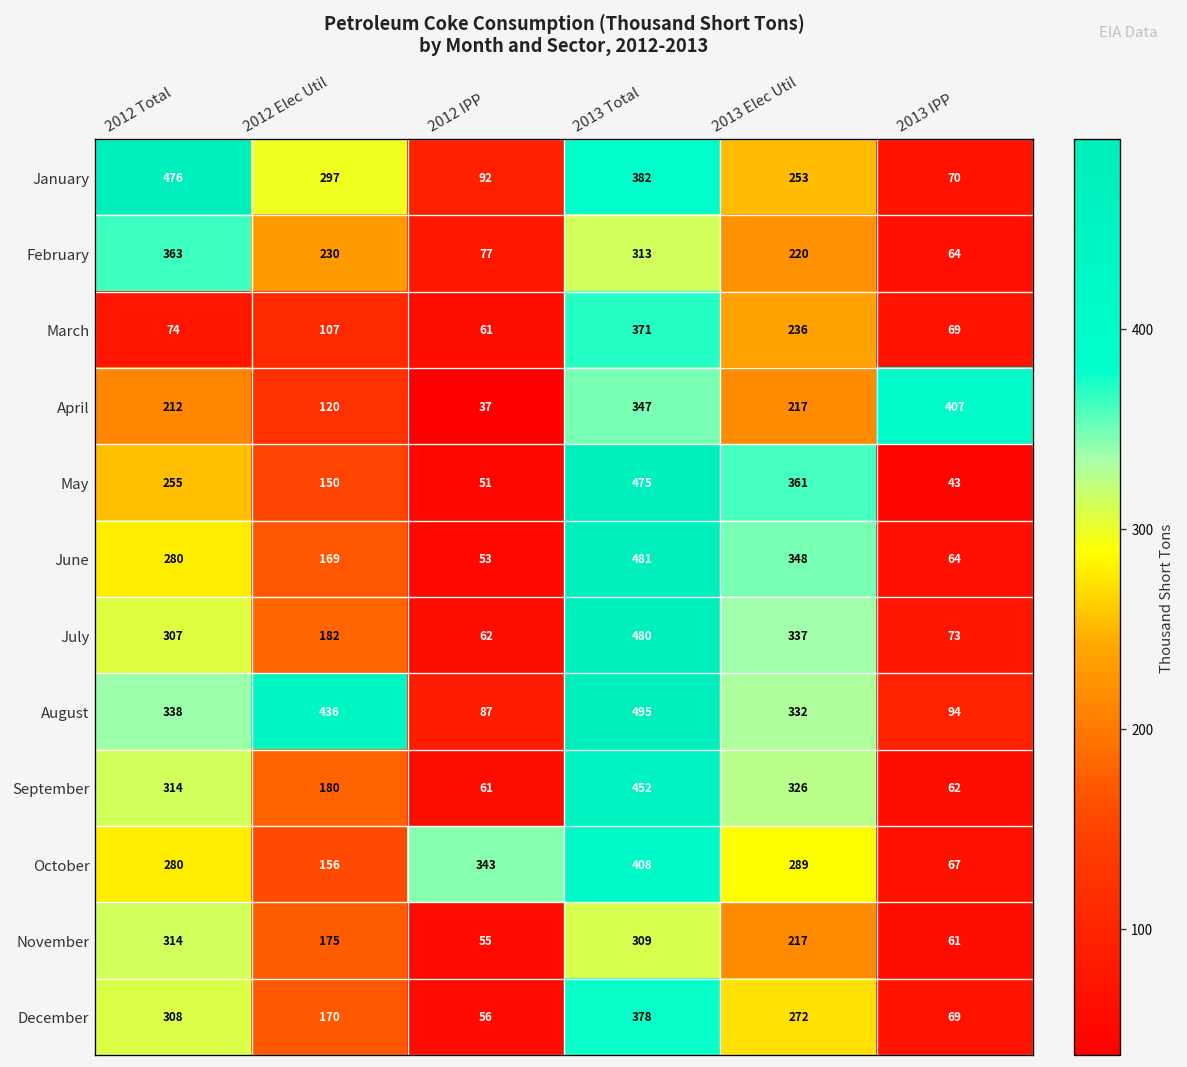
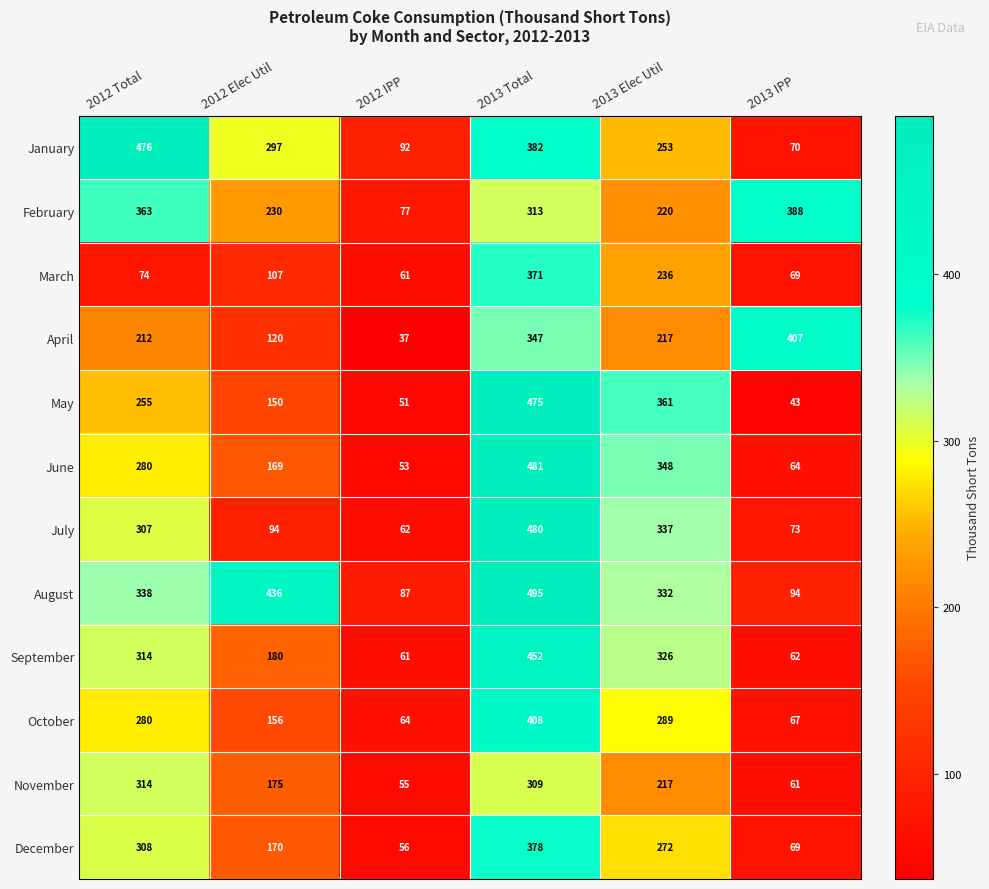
February, 2013 IPP: 64 -> 388
July, 2012 Elec Util: 182 -> 94
October, 2012 IPP: 343 -> 64
